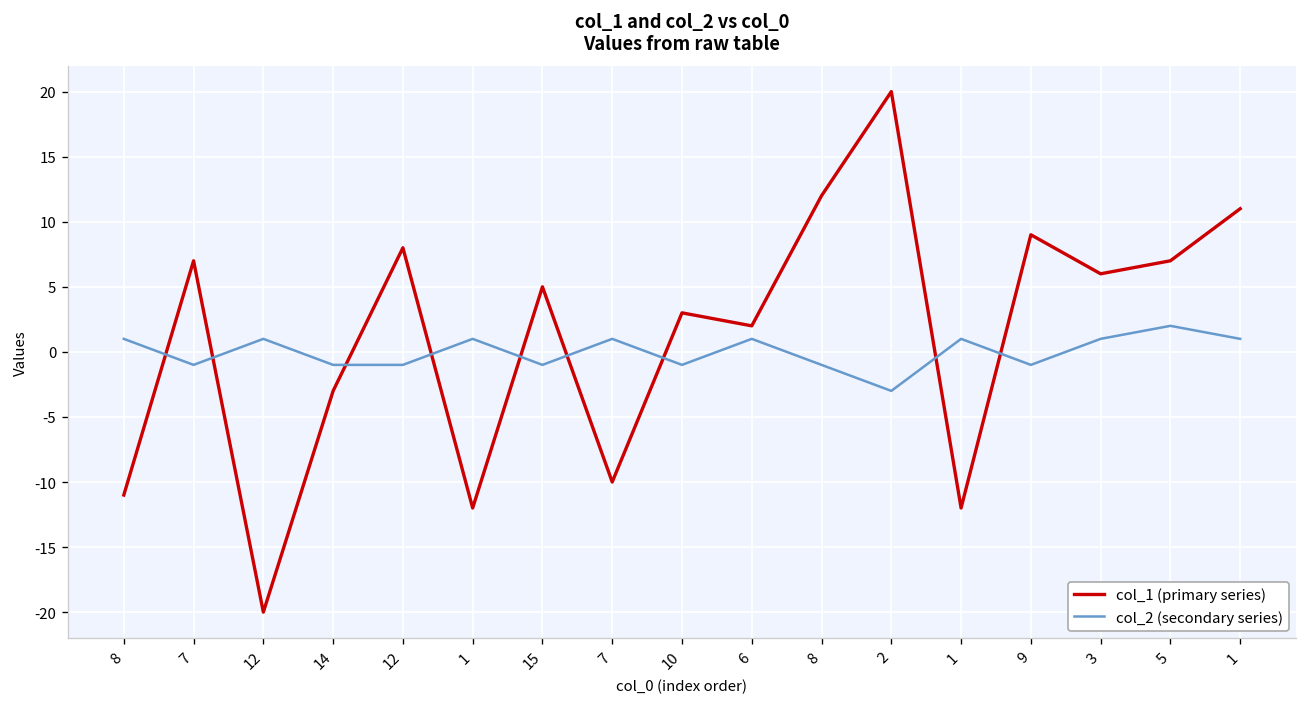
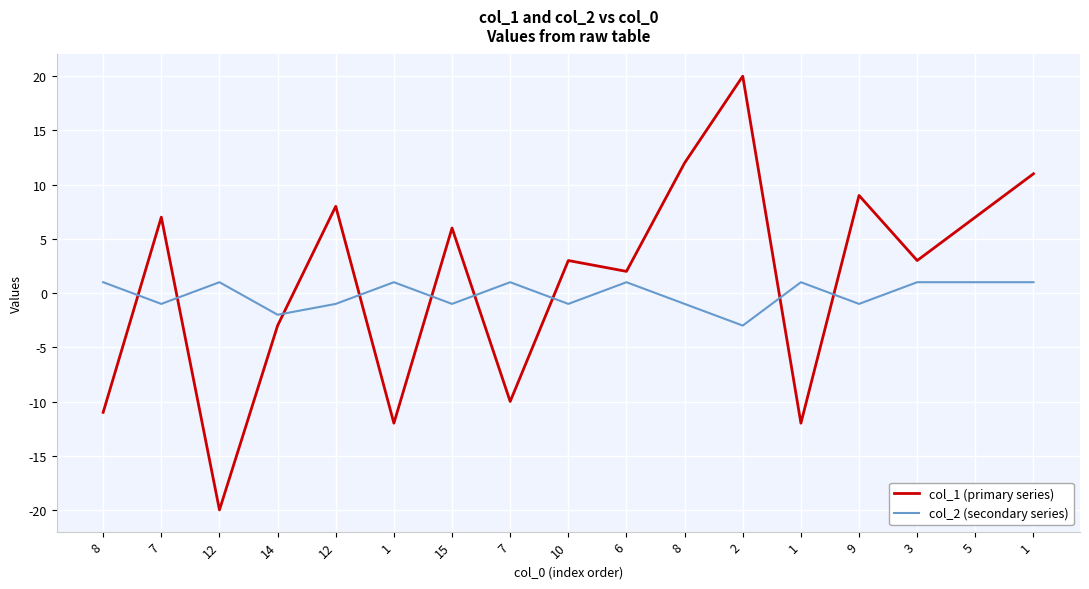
col_2 (secondary series), 14: -1 -> -2
col_1 (primary series), 15: 5 -> 6
col_1 (primary series), 3: 6 -> 3
col_2 (secondary series), 5: 2 -> 1
